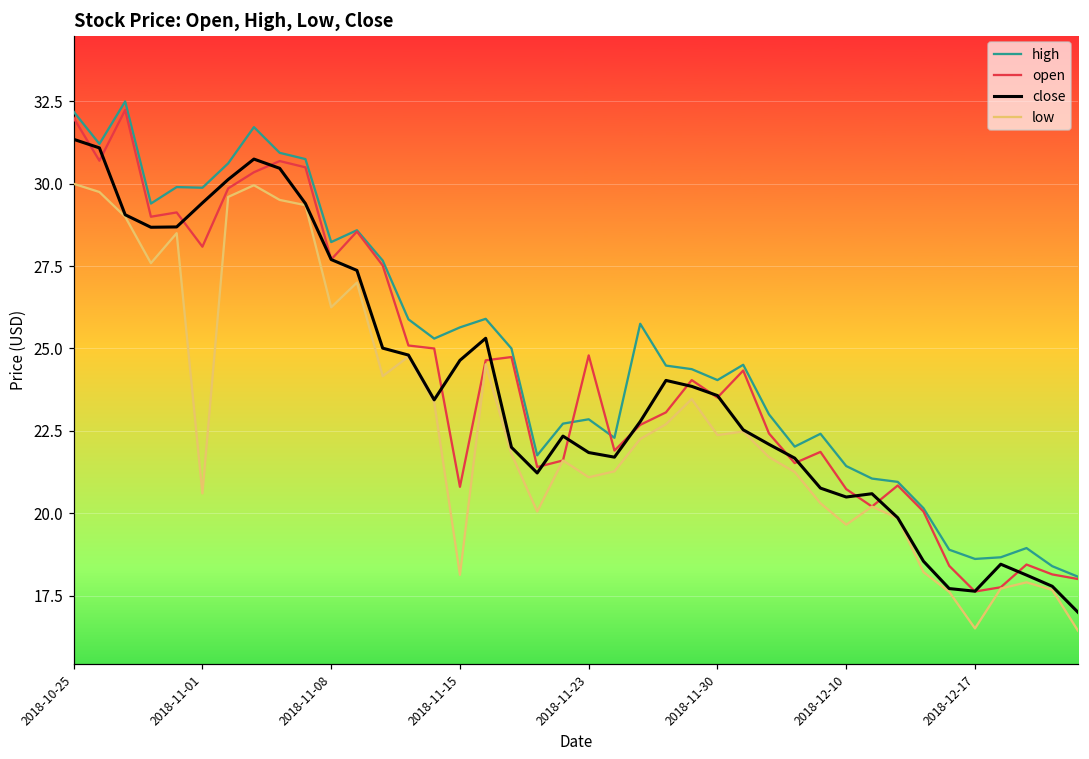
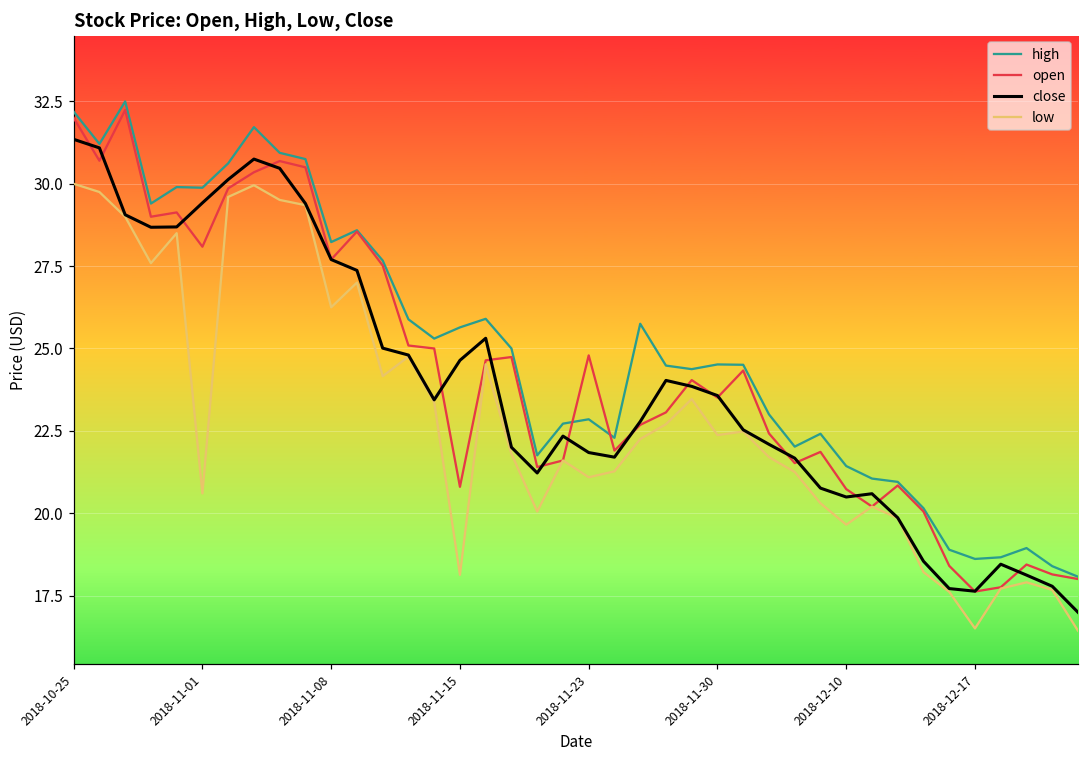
high, 2018-11-30: 24.0 -> 24.5
